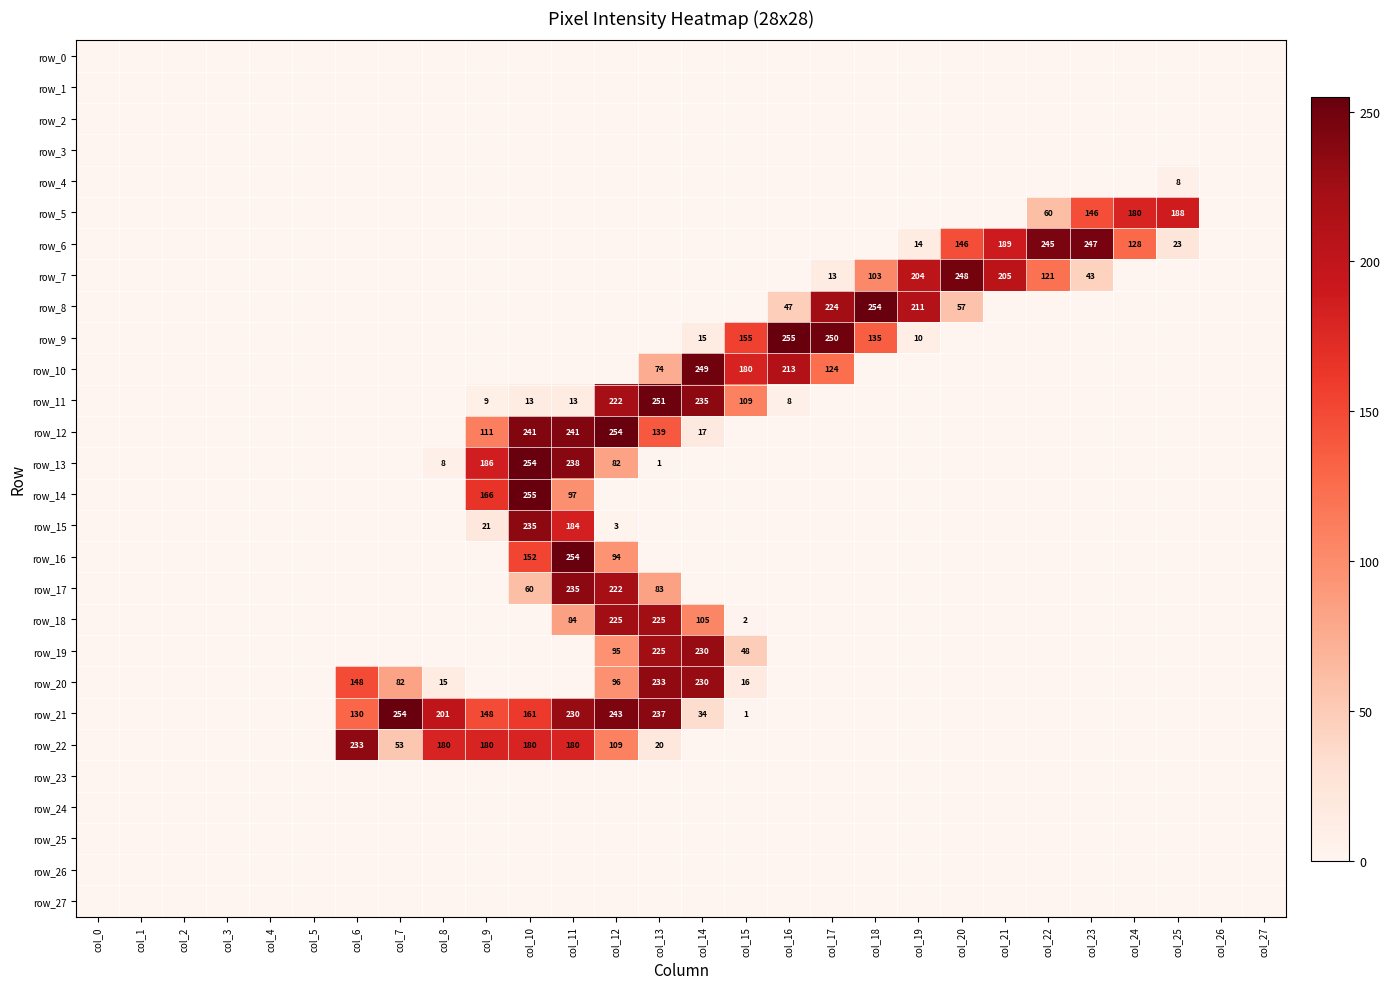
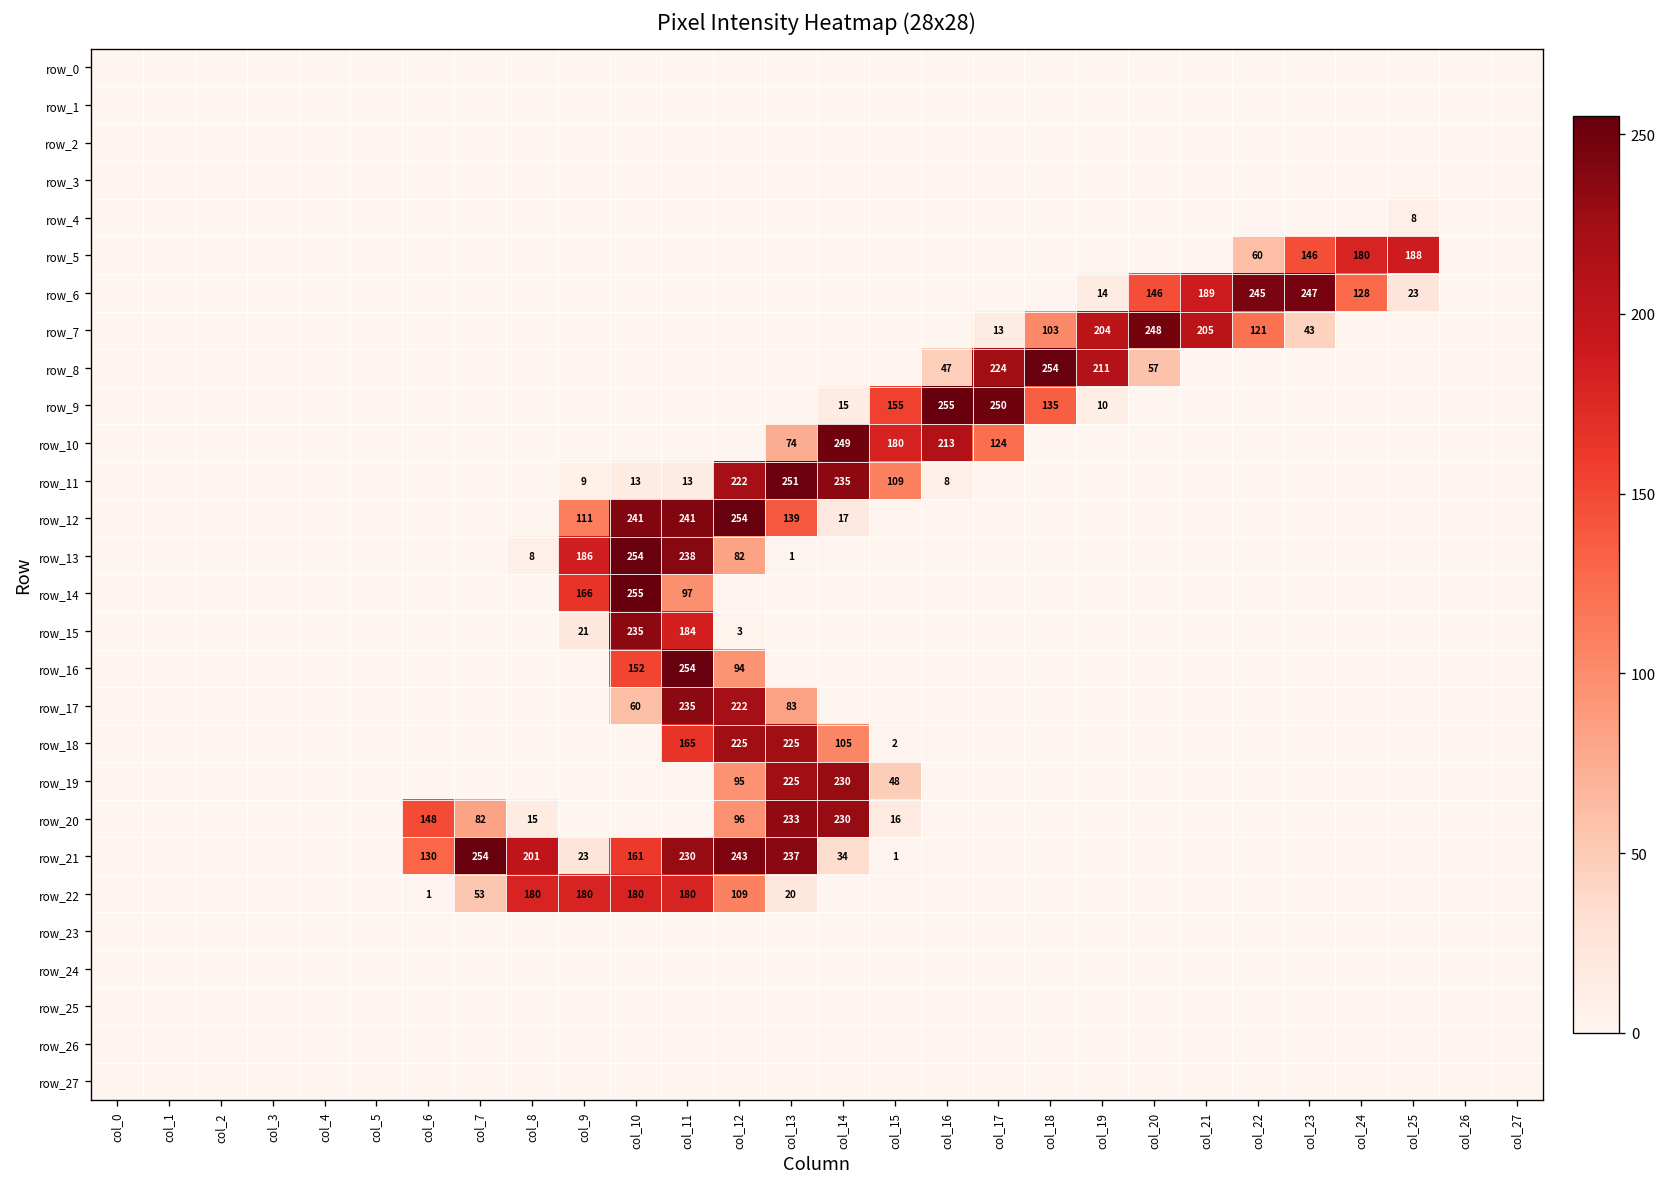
row_18, col_11: 84 -> 165
row_21, col_9: 148 -> 23
row_22, col_6: 233 -> 1
